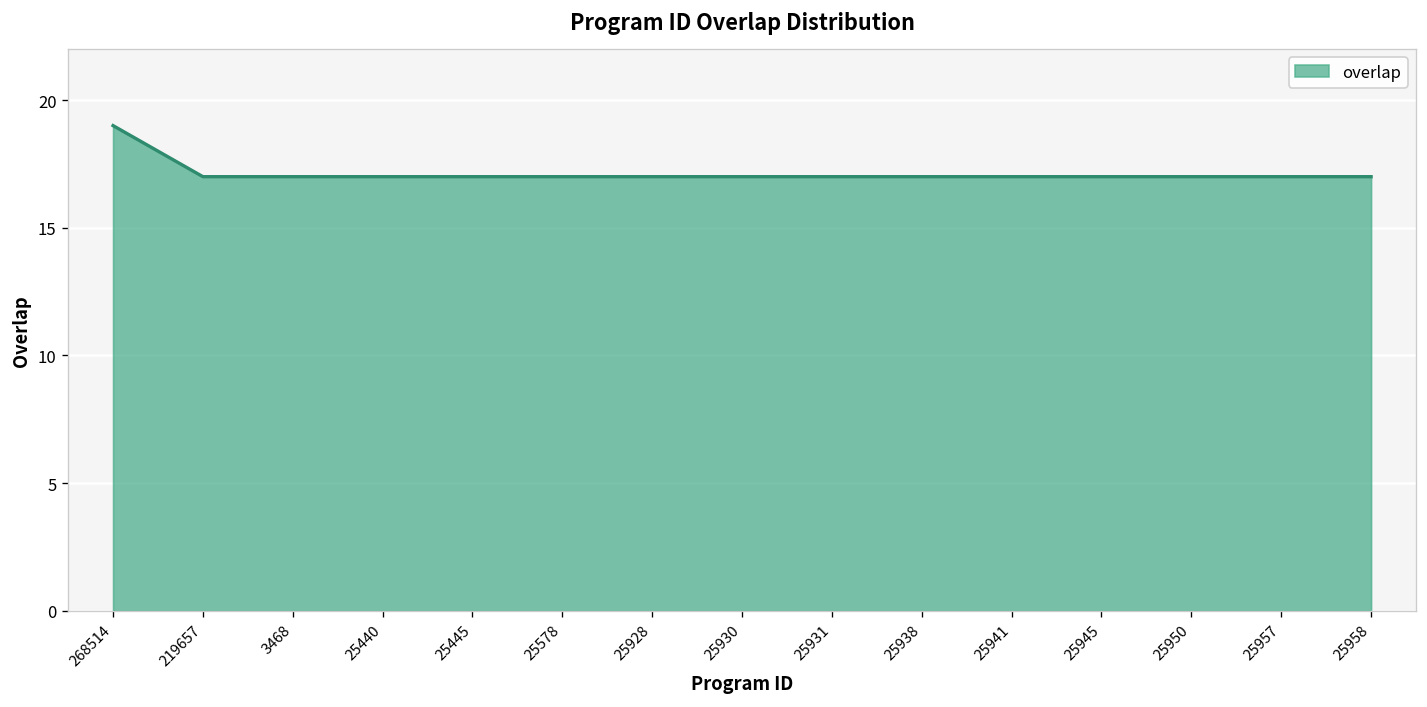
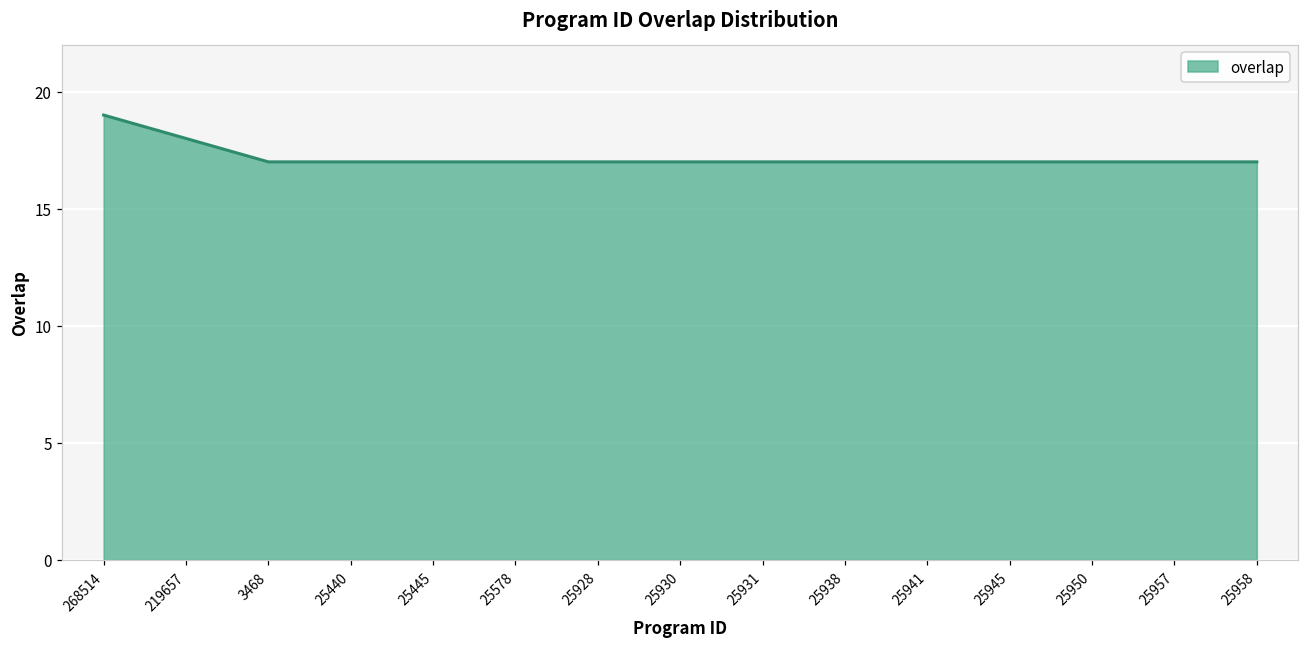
219657: 17 -> 18
